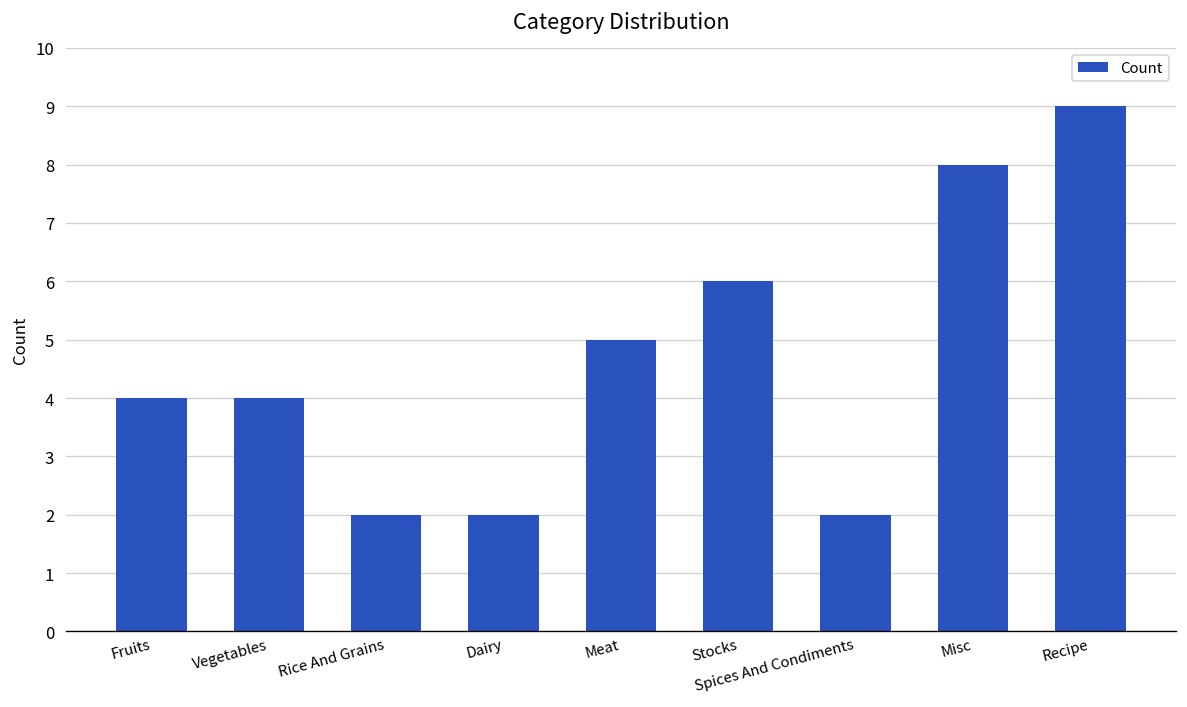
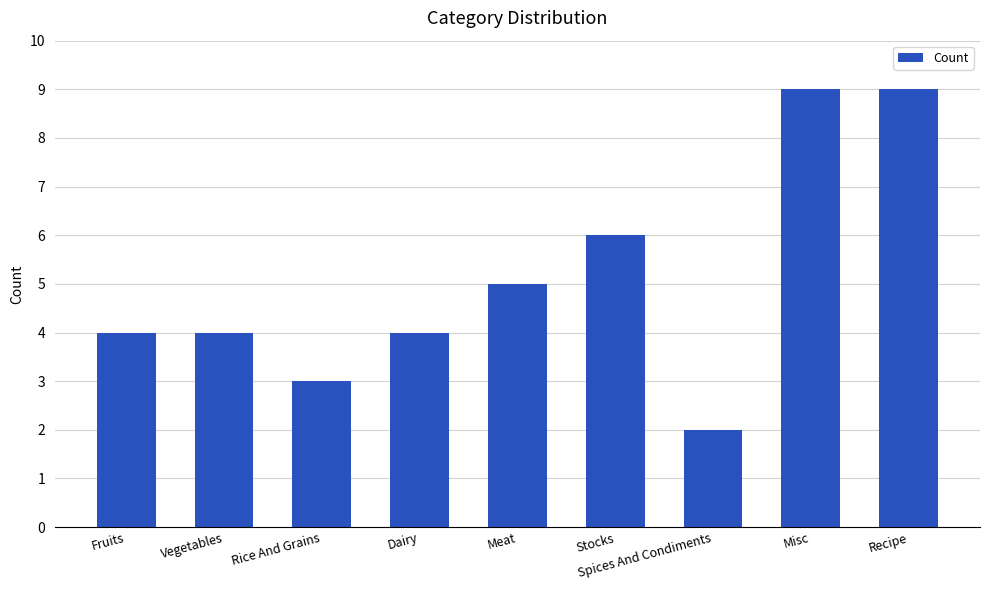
Rice And Grains: 2 -> 3
Dairy: 2 -> 4
Misc: 8 -> 9
